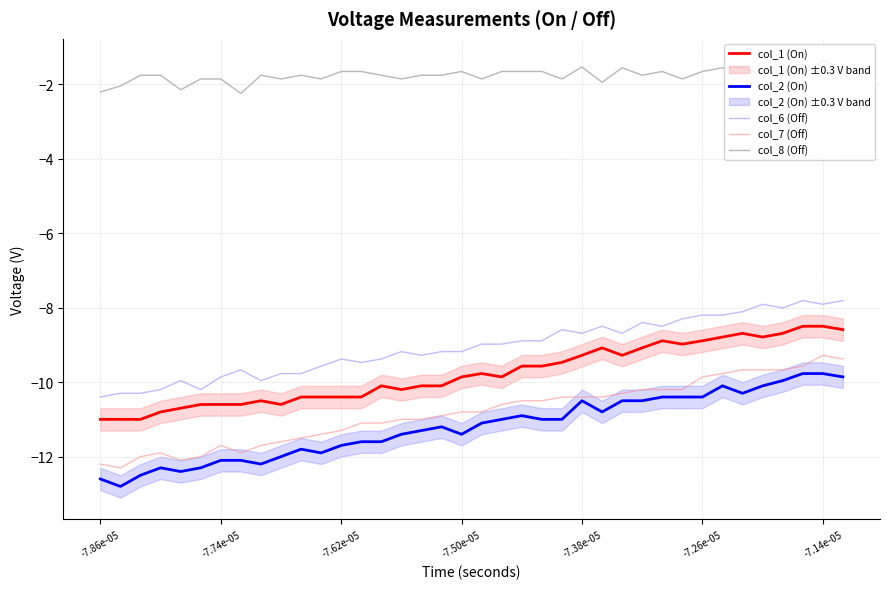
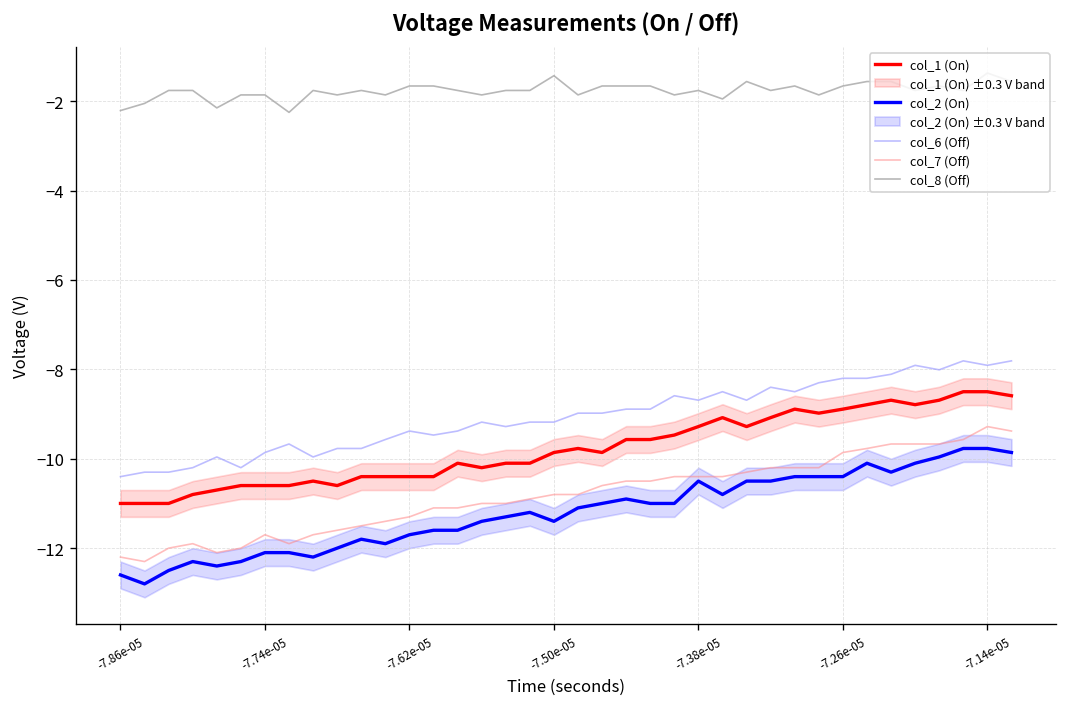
col_8 (Off), -7.50e-05: -1.7 -> -1.4
col_8 (Off), -7.38e-05: -1.5 -> -1.8
